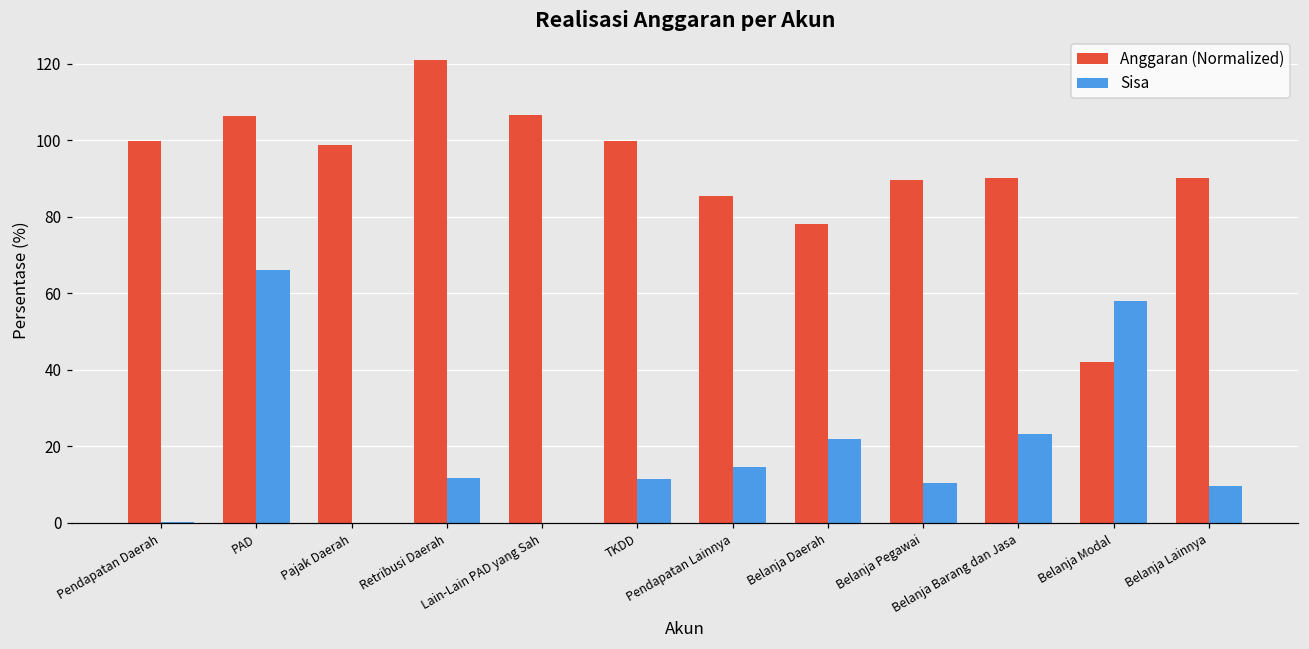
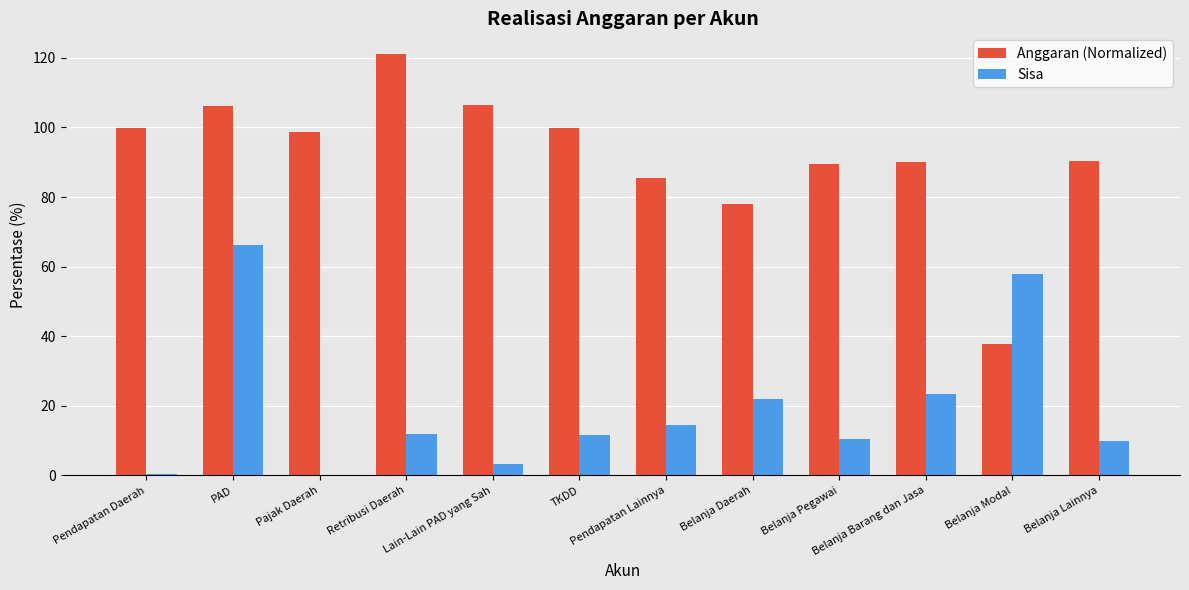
Sisa, Lain-Lain PAD yang Sah: 0 -> 3
Anggaran (Normalized), Belanja Modal: 42 -> 38
